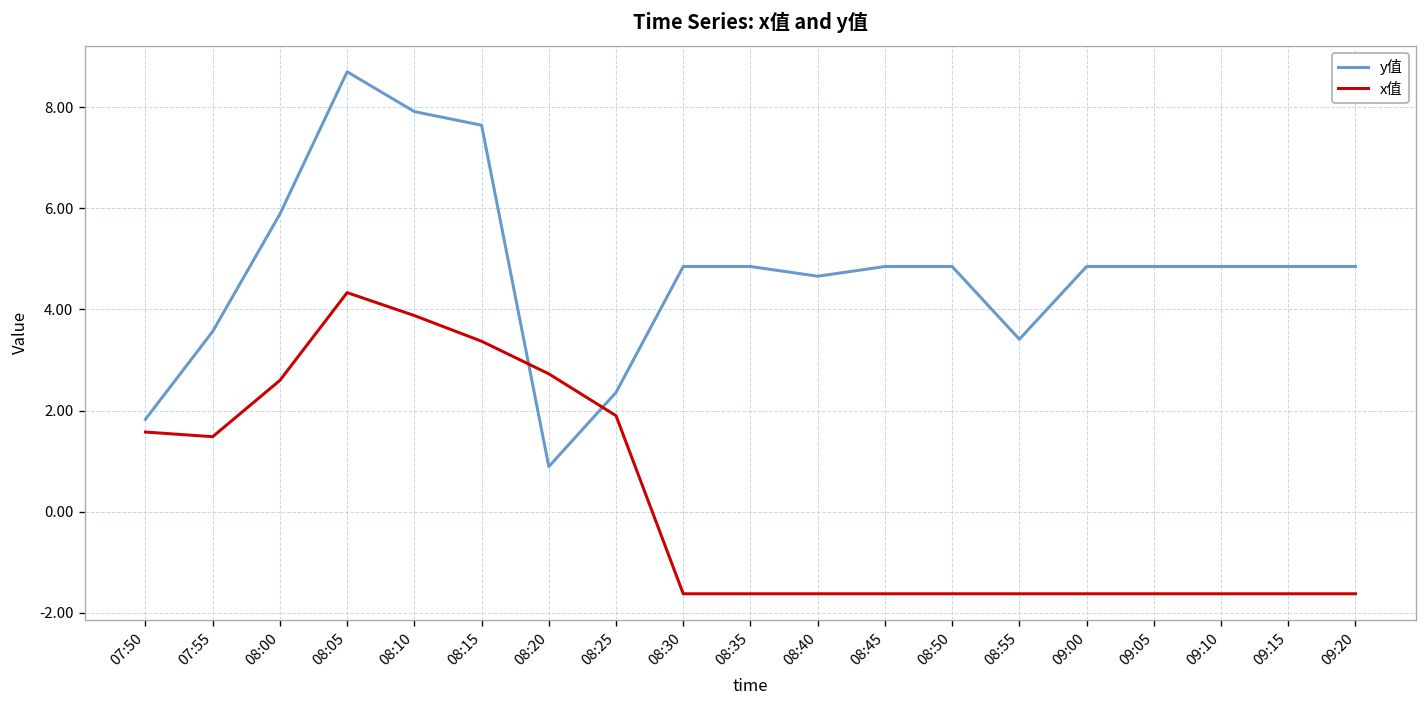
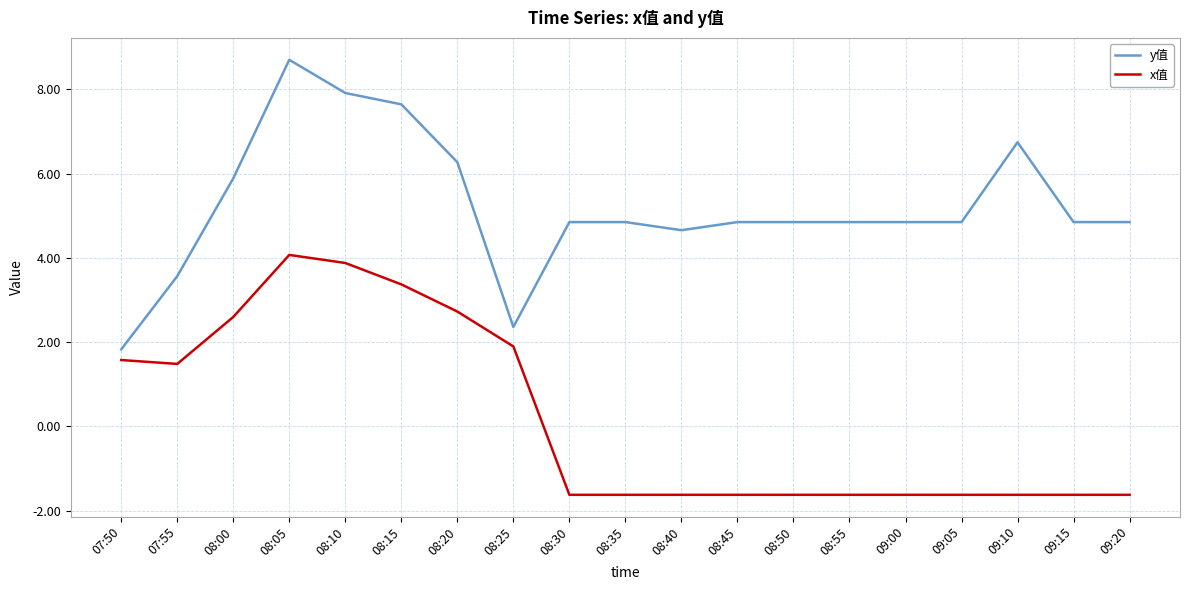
x值, 08:05: 4.3 -> 4.1
y值, 08:20: 0.9 -> 6.3
y值, 08:55: 3.4 -> 4.9
y值, 09:10: 4.9 -> 6.7
